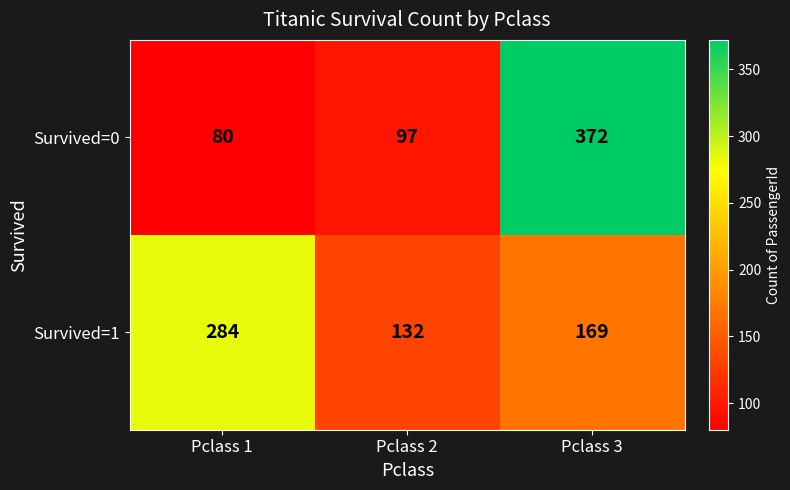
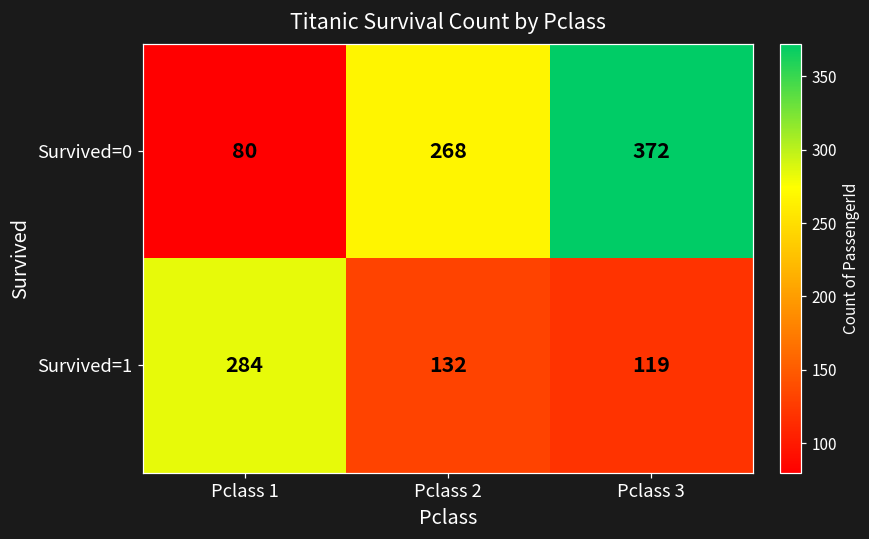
Survived=0, Pclass 2: 97 -> 268
Survived=1, Pclass 3: 169 -> 119
